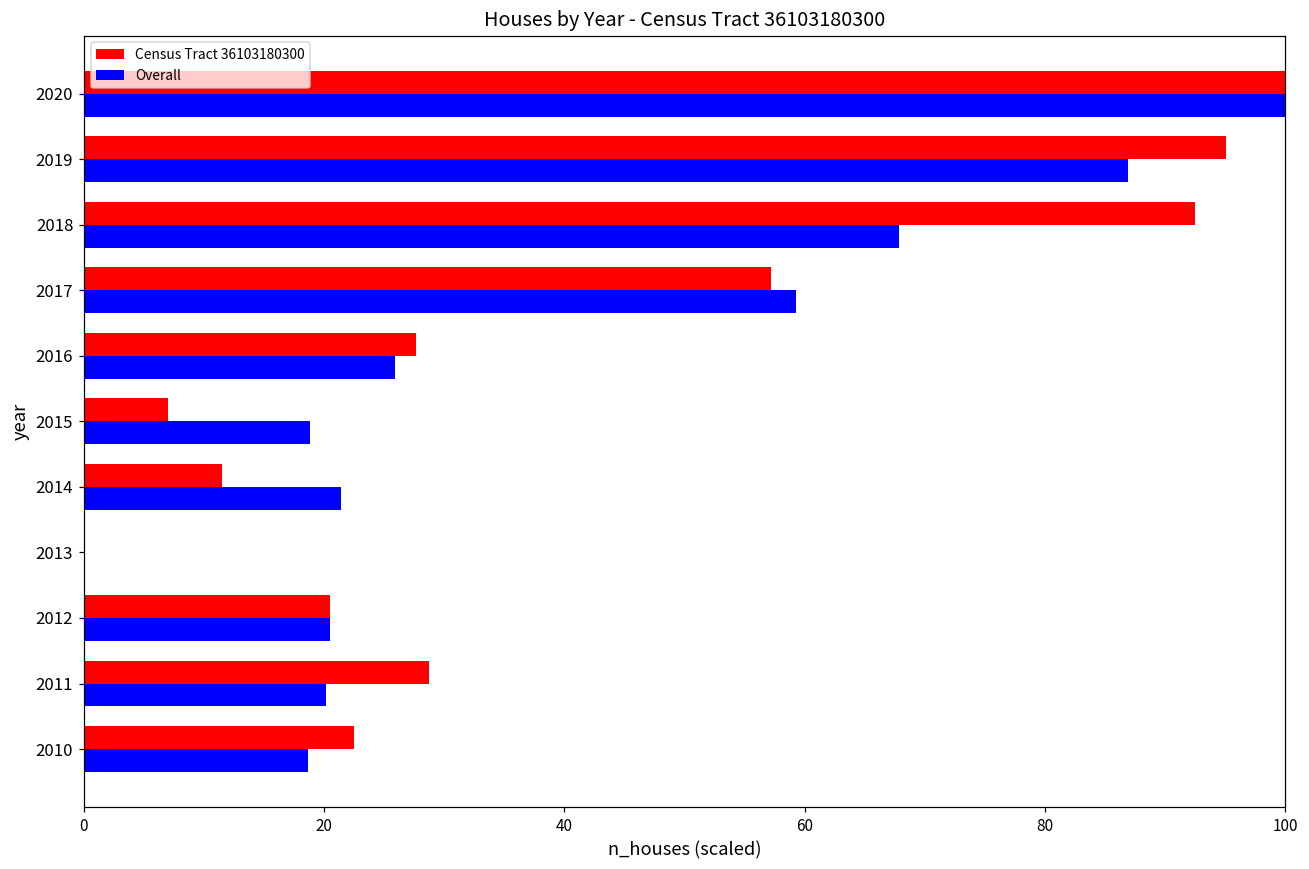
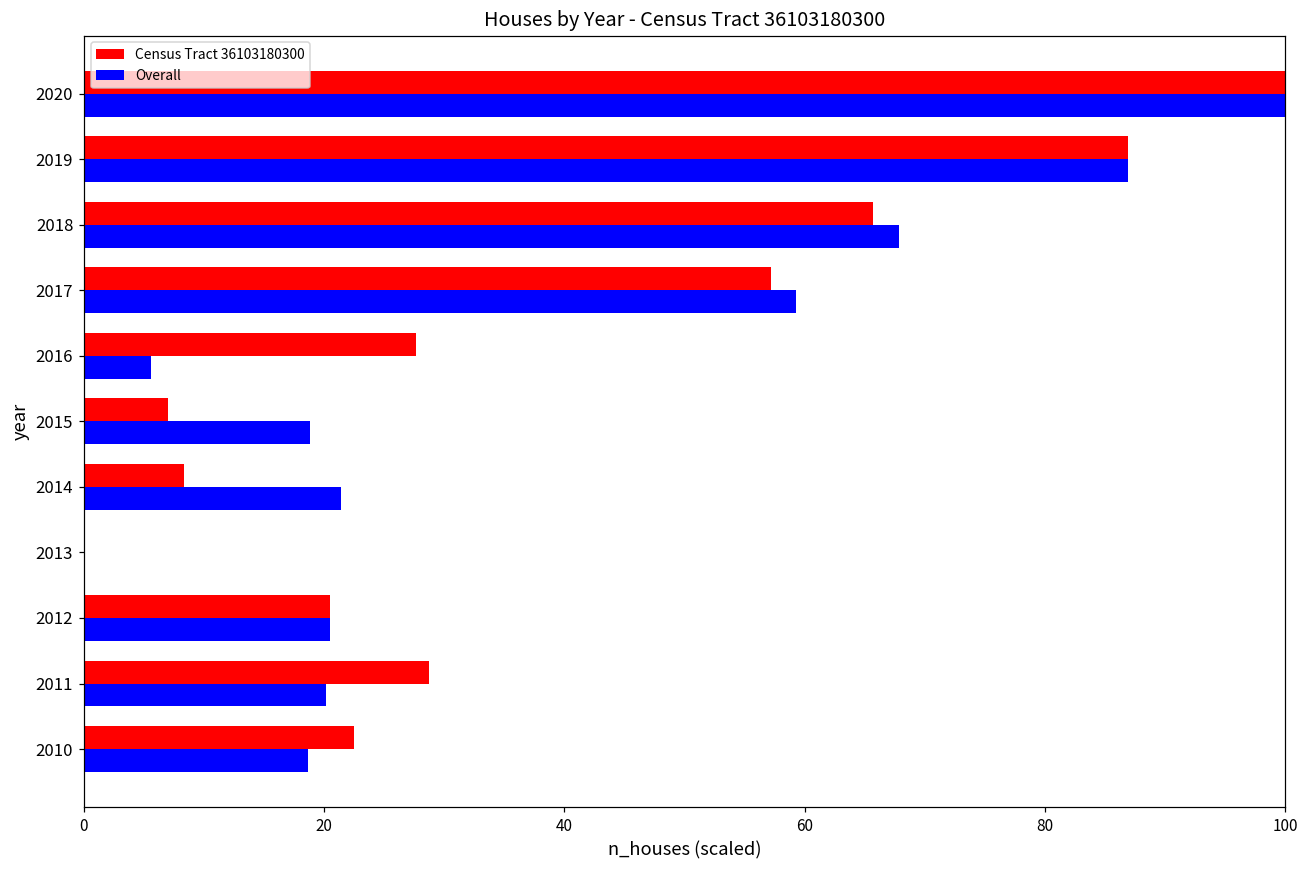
Census Tract 36103180300, 2019: 95.0 -> 86.9
Census Tract 36103180300, 2018: 92.5 -> 65.7
Overall, 2016: 25.9 -> 5.6
Census Tract 36103180300, 2014: 11.5 -> 8.3
